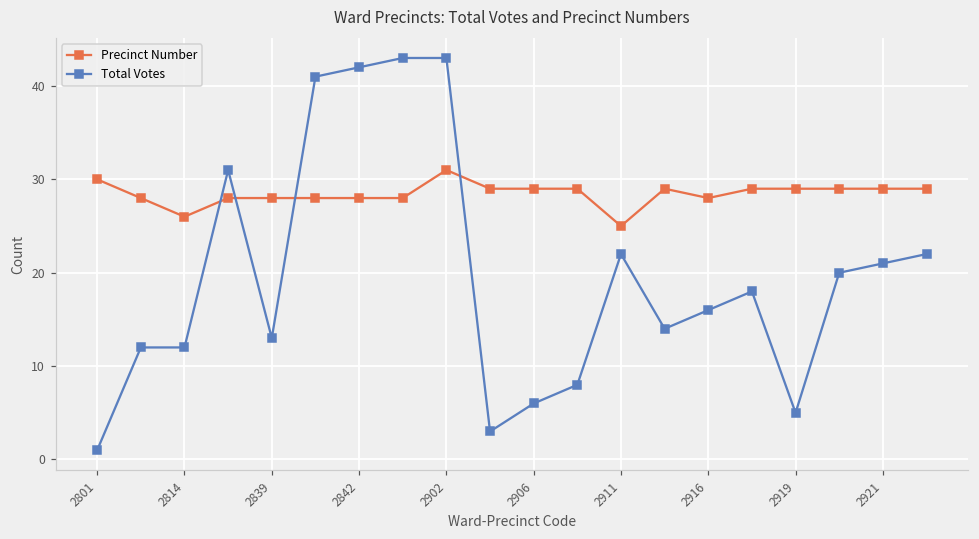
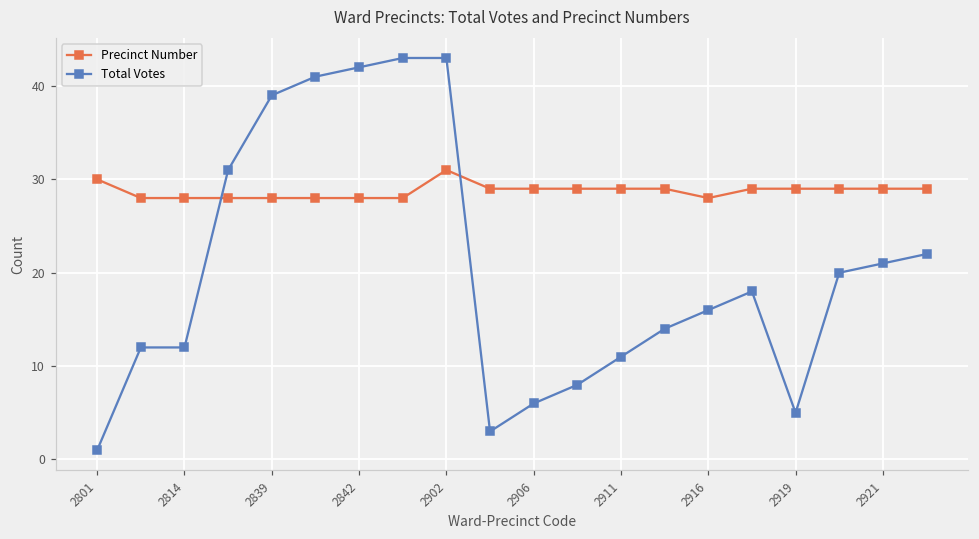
Precinct Number, 2814: 26 -> 28
Total Votes, 2839: 13 -> 39
Precinct Number, 2911: 25 -> 29
Total Votes, 2911: 22 -> 11
